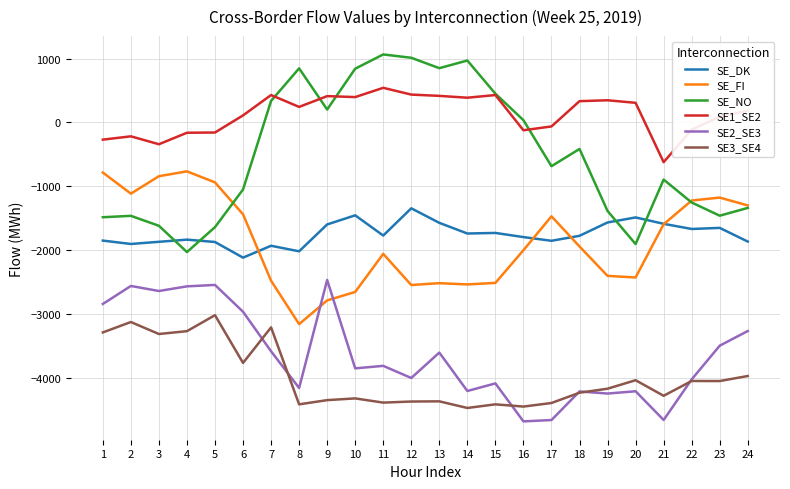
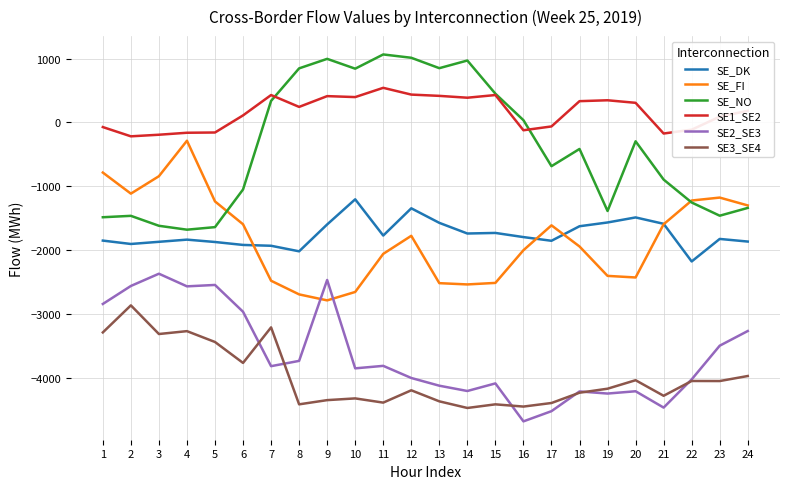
SE1_SE2, 1: -300 -> -100
SE3_SE4, 2: -3100 -> -2900
SE1_SE2, 3: -300 -> -200
SE2_SE3, 3: -2600 -> -2400
SE_FI, 4: -800 -> -300
SE_NO, 4: -2000 -> -1700
SE_FI, 5: -900 -> -1200
SE3_SE4, 5: -3000 -> -3400
SE_DK, 6: -2100 -> -1900
SE_FI, 6: -1400 -> -1600
SE2_SE3, 7: -3600 -> -3800
SE_FI, 8: -3200 -> -2700
SE2_SE3, 8: -4200 -> -3700
SE_NO, 9: 200 -> 1000
SE_DK, 10: -1500 -> -1200
SE_FI, 12: -2500 -> -1800
SE3_SE4, 12: -4400 -> -4200
SE2_SE3, 13: -3600 -> -4100
SE_FI, 17: -1500 -> -1600
SE2_SE3, 17: -4700 -> -4500
SE_DK, 18: -1800 -> -1600
SE_NO, 20: -1900 -> -300
SE1_SE2, 21: -600 -> -200
SE2_SE3, 21: -4700 -> -4500
SE_DK, 22: -1700 -> -2200
SE_DK, 23: -1700 -> -1800
